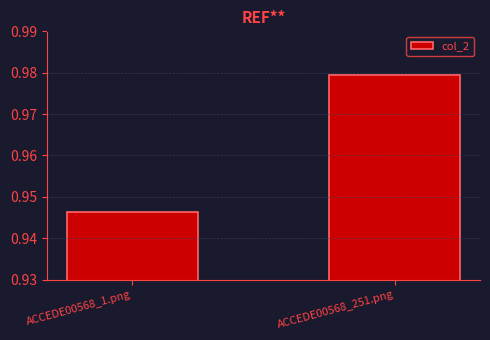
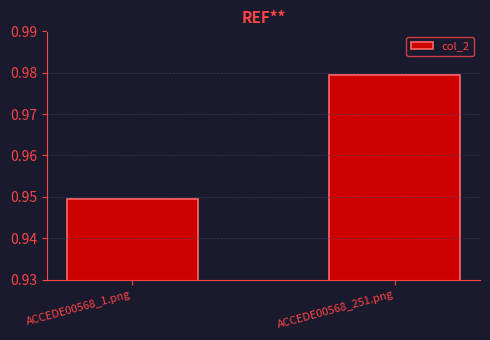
ACCEDE00568_1.png: 0.946 -> 0.950
